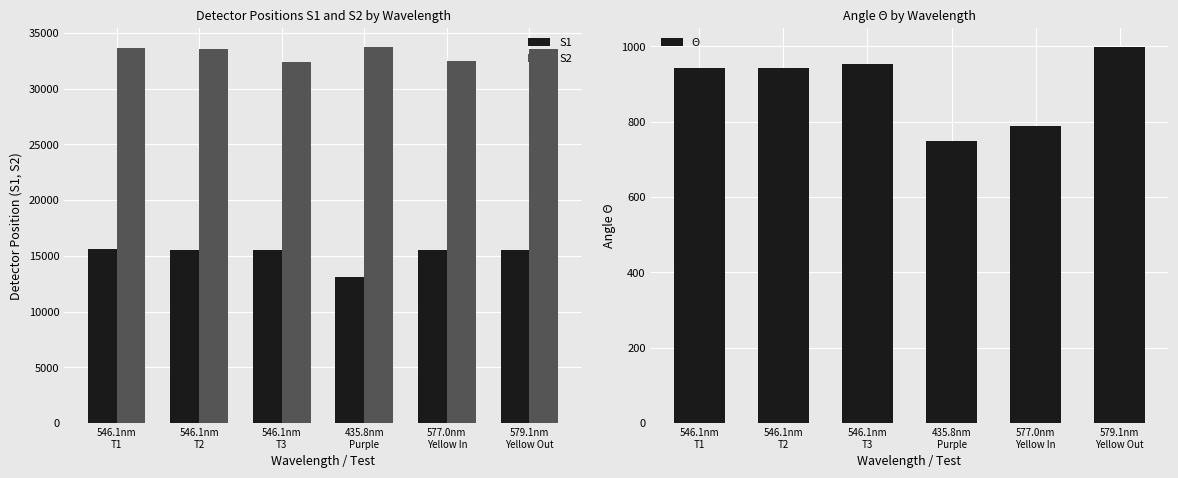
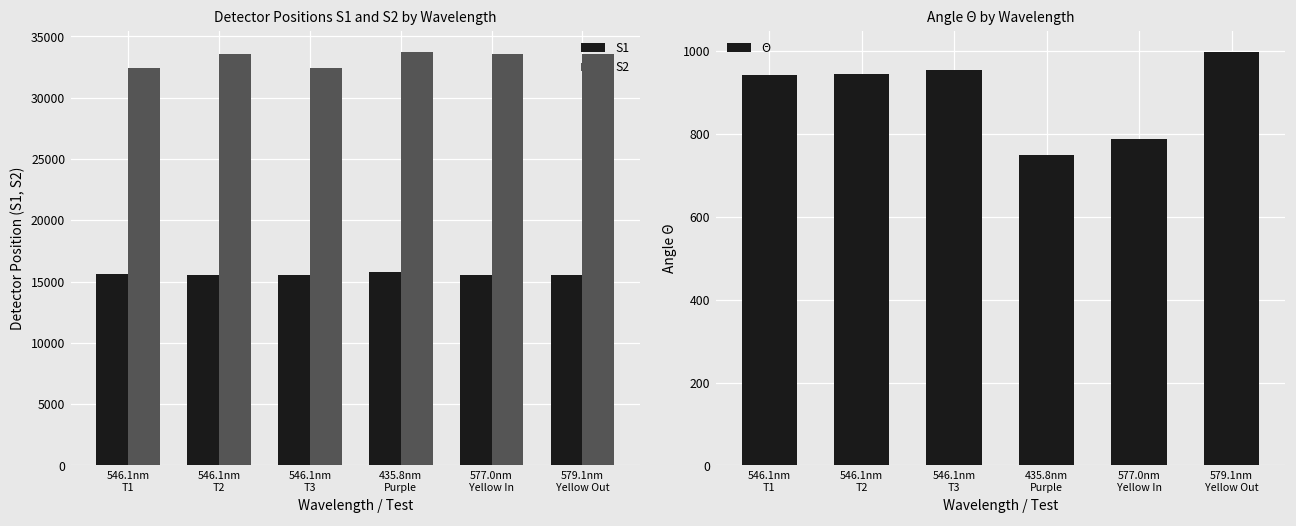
Detector Positions S1 and S2 by Wavelength, S2, 546.1nm T1: 33600 -> 32500
Detector Positions S1 and S2 by Wavelength, S1, 435.8nm Purple: 13100 -> 15700
Detector Positions S1 and S2 by Wavelength, S2, 577.0nm Yellow In: 32500 -> 33600
